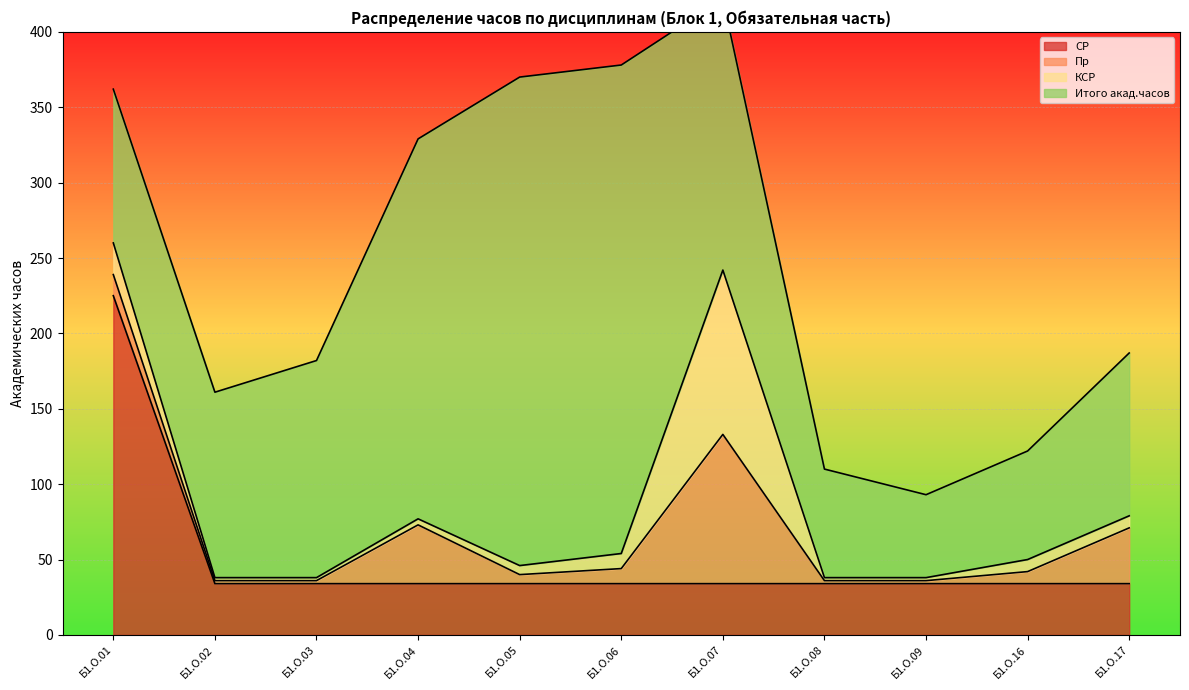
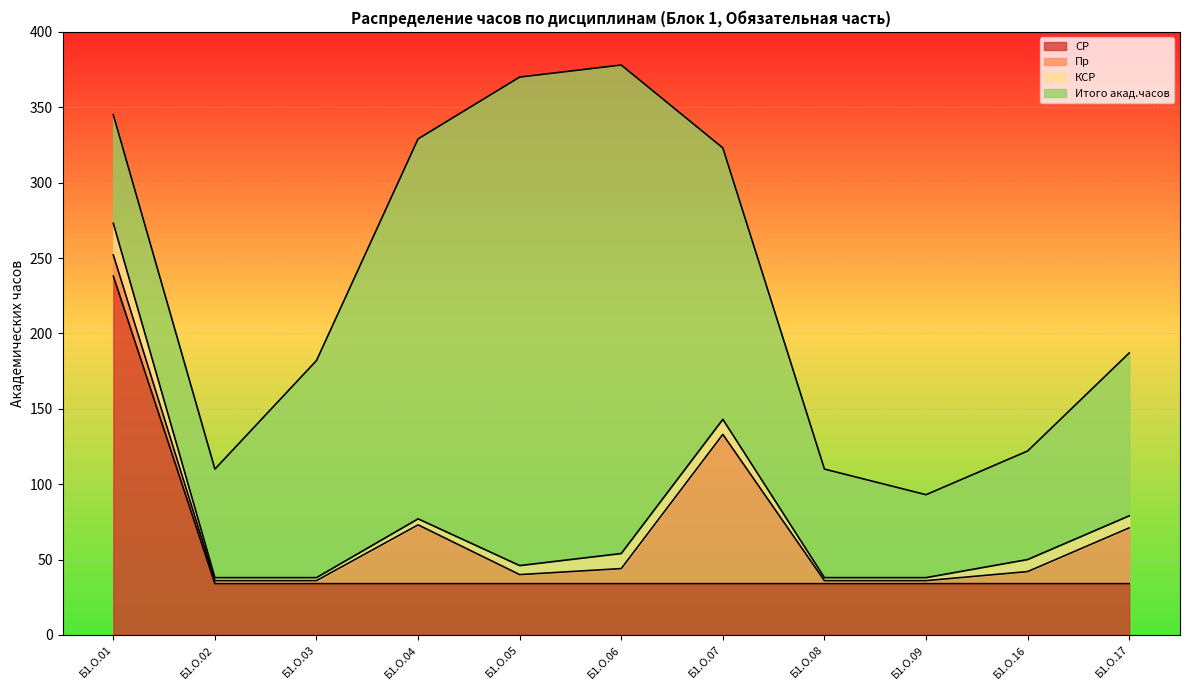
СР, Б1.О.01: 225 -> 238
Итого акад.часов, Б1.О.01: 102 -> 72
Итого акад.часов, Б1.О.02: 123 -> 72
КСР, Б1.О.07: 109 -> 10
